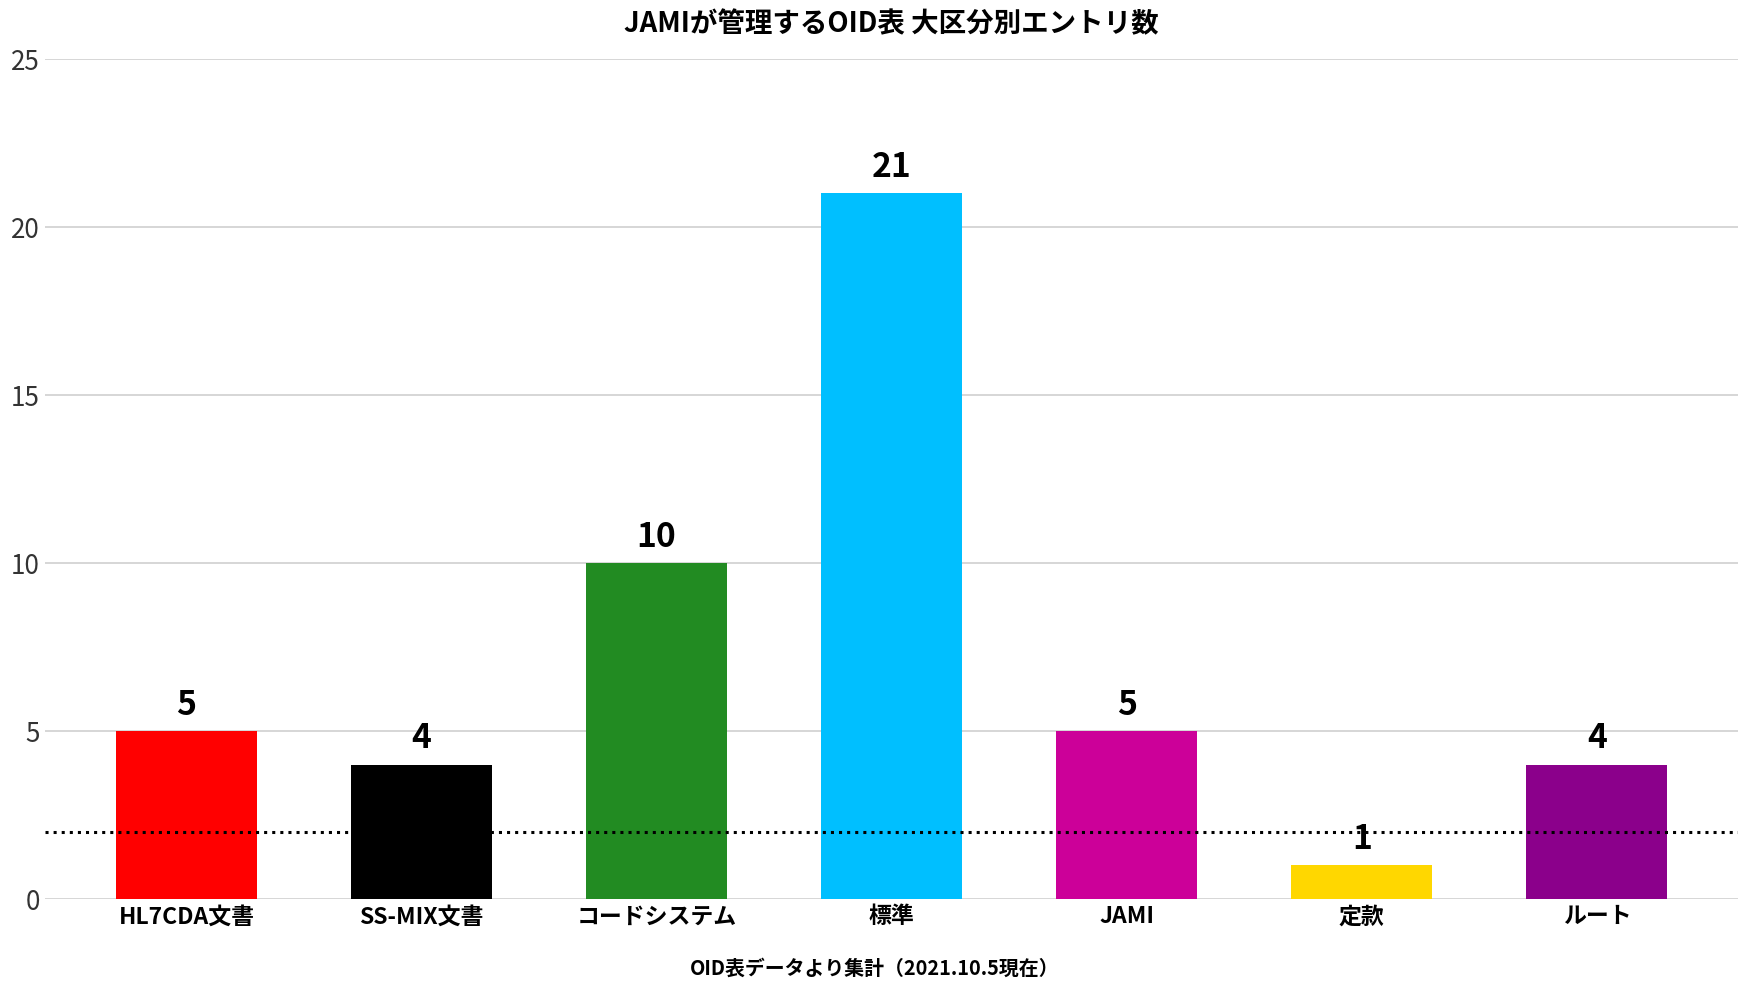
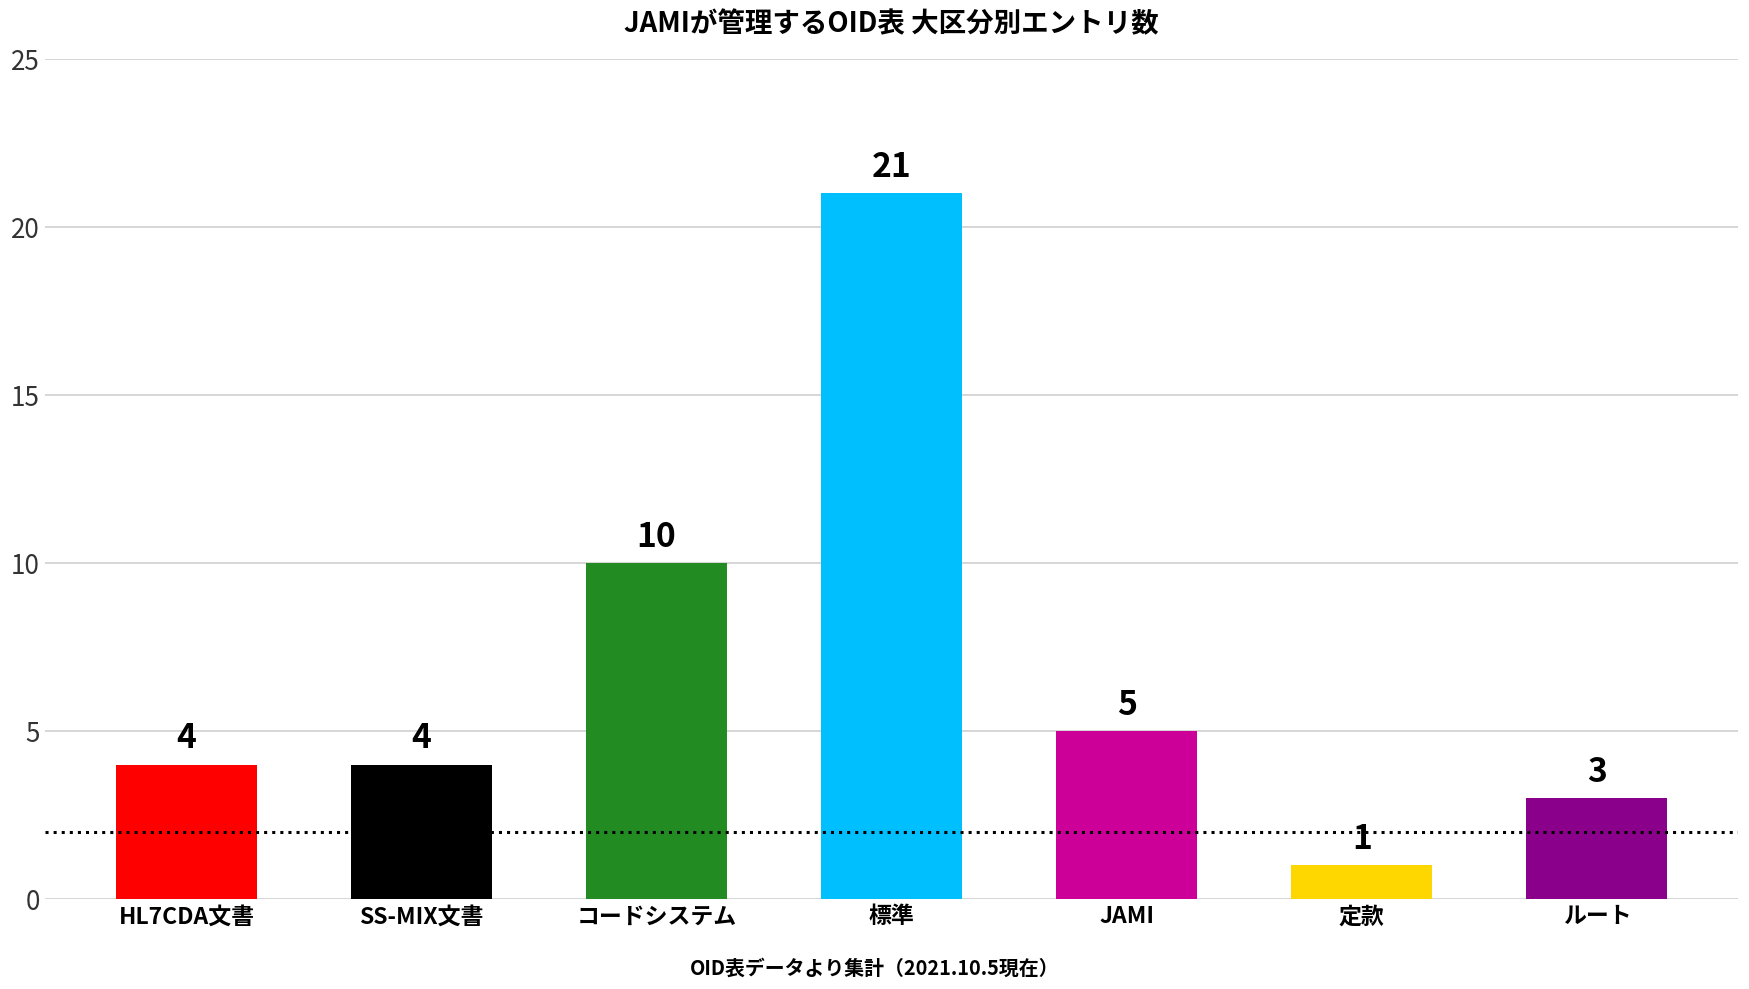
HL7CDA文書: 5 -> 4
ルート: 4 -> 3
